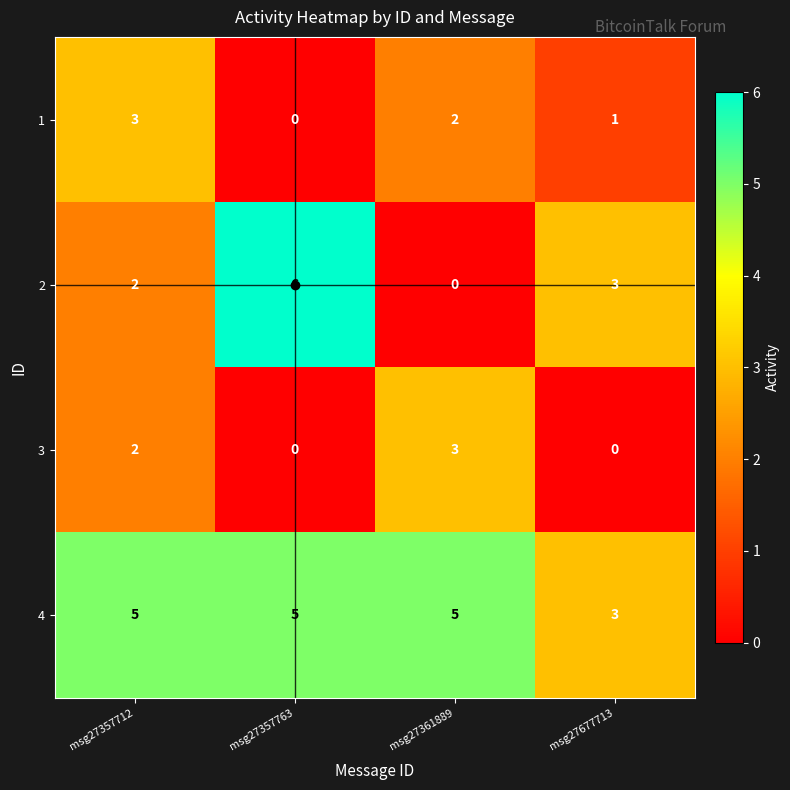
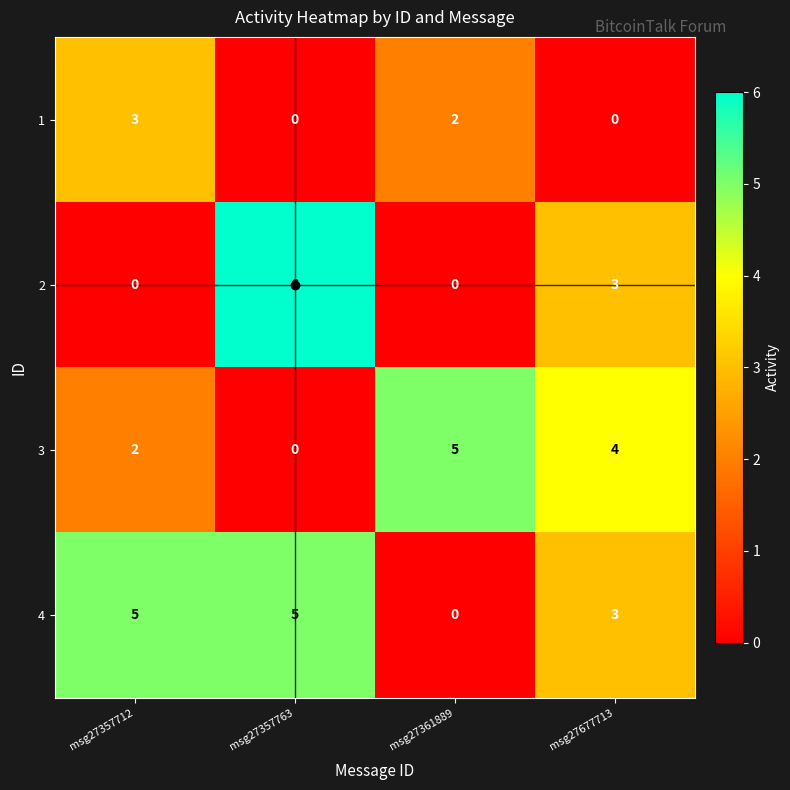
1, msg27677713: 1 -> 0
2, msg27357712: 2 -> 0
3, msg27361889: 3 -> 5
3, msg27677713: 0 -> 4
4, msg27361889: 5 -> 0
